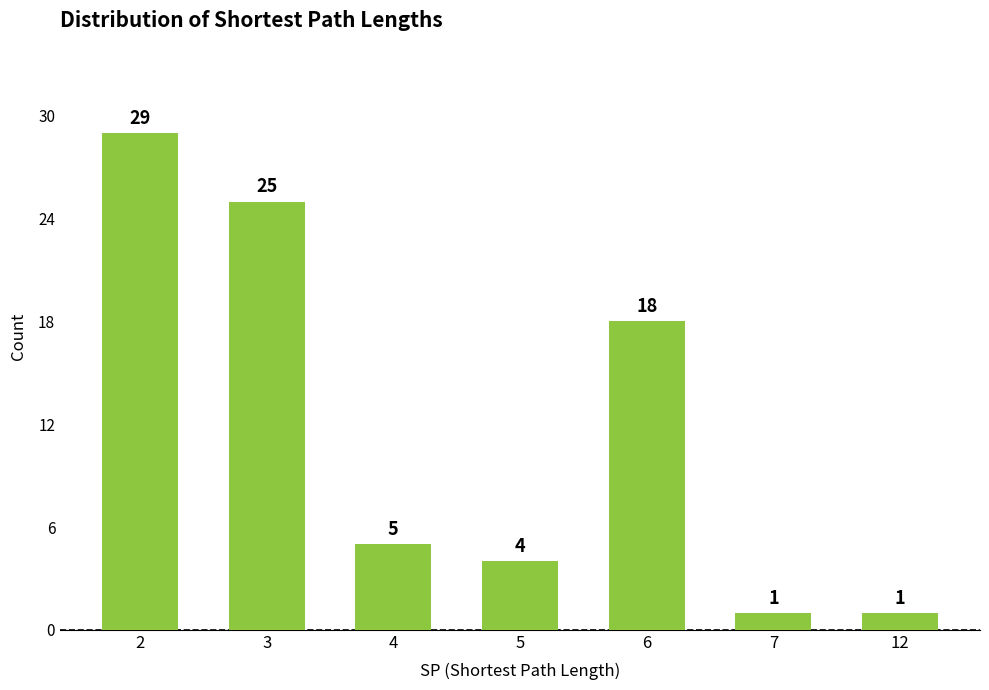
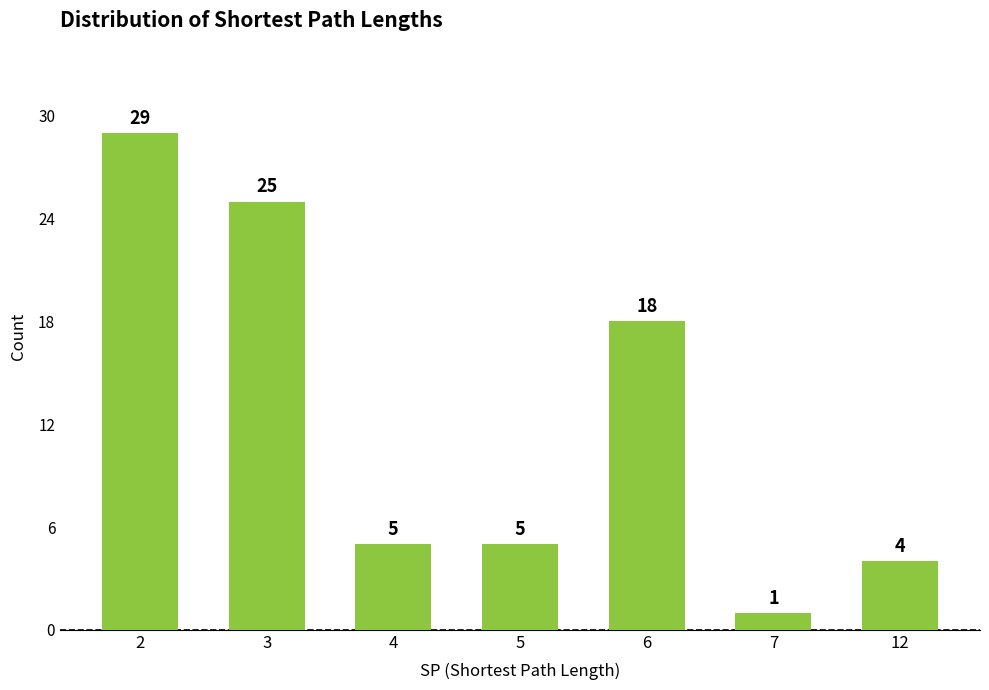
5: 4 -> 5
12: 1 -> 4
